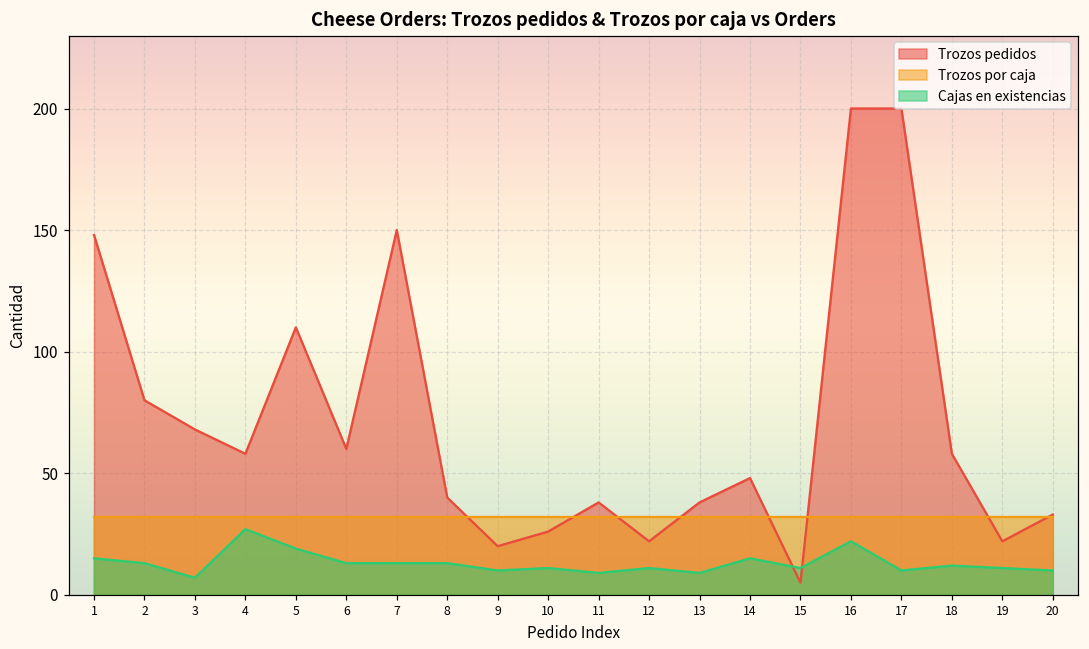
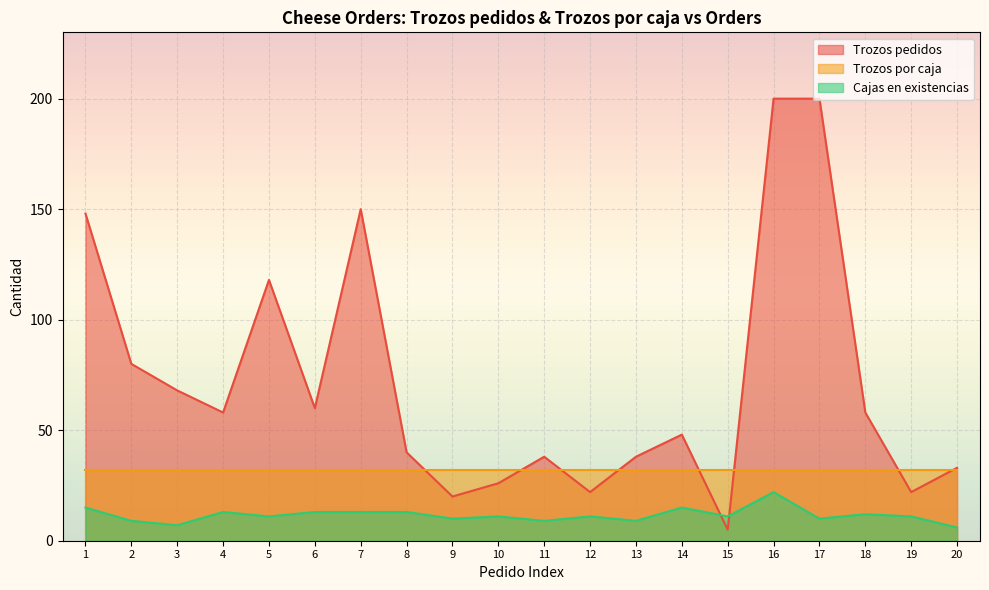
Cajas en existencias, 2: 13 -> 9
Cajas en existencias, 4: 27 -> 13
Trozos pedidos, 5: 110 -> 118
Cajas en existencias, 5: 19 -> 11
Cajas en existencias, 20: 10 -> 6
